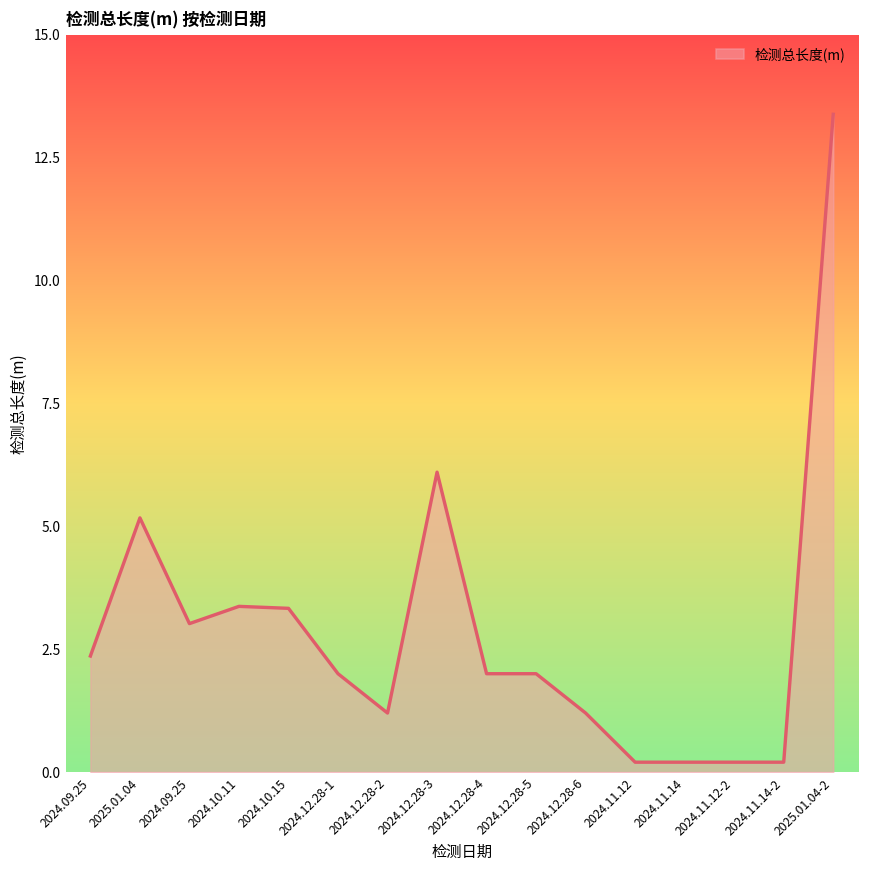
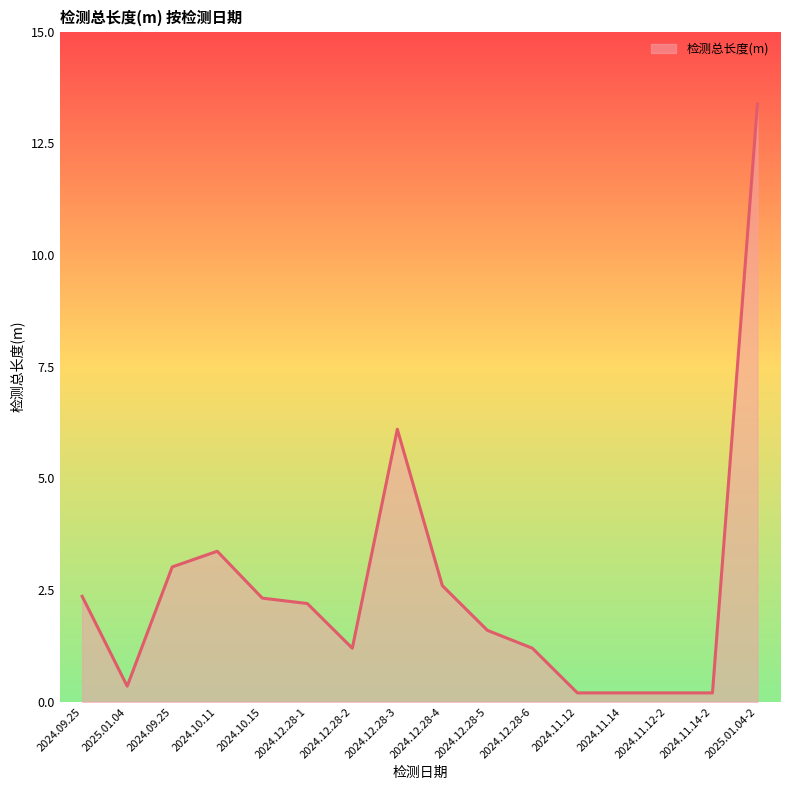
2025.01.04: 5.2 -> 0.4
2024.10.15: 3.3 -> 2.3
2024.12.28-1: 2.0 -> 2.2
2024.12.28-4: 2.0 -> 2.6
2024.12.28-5: 2.0 -> 1.6
